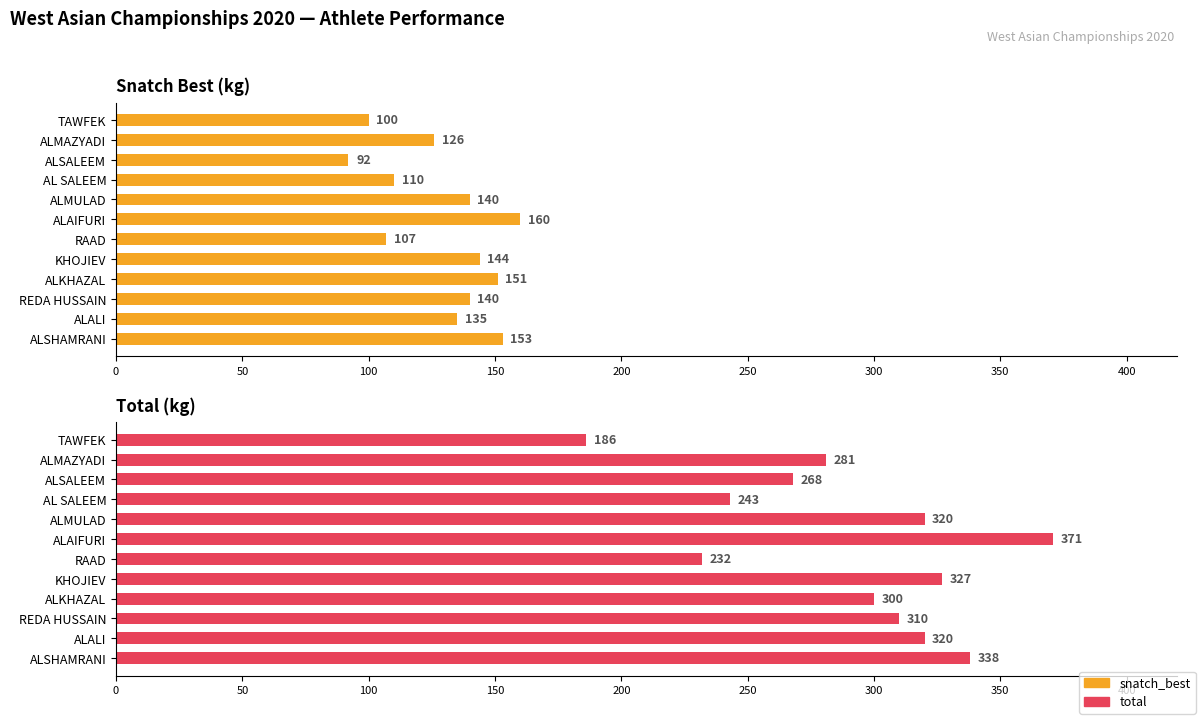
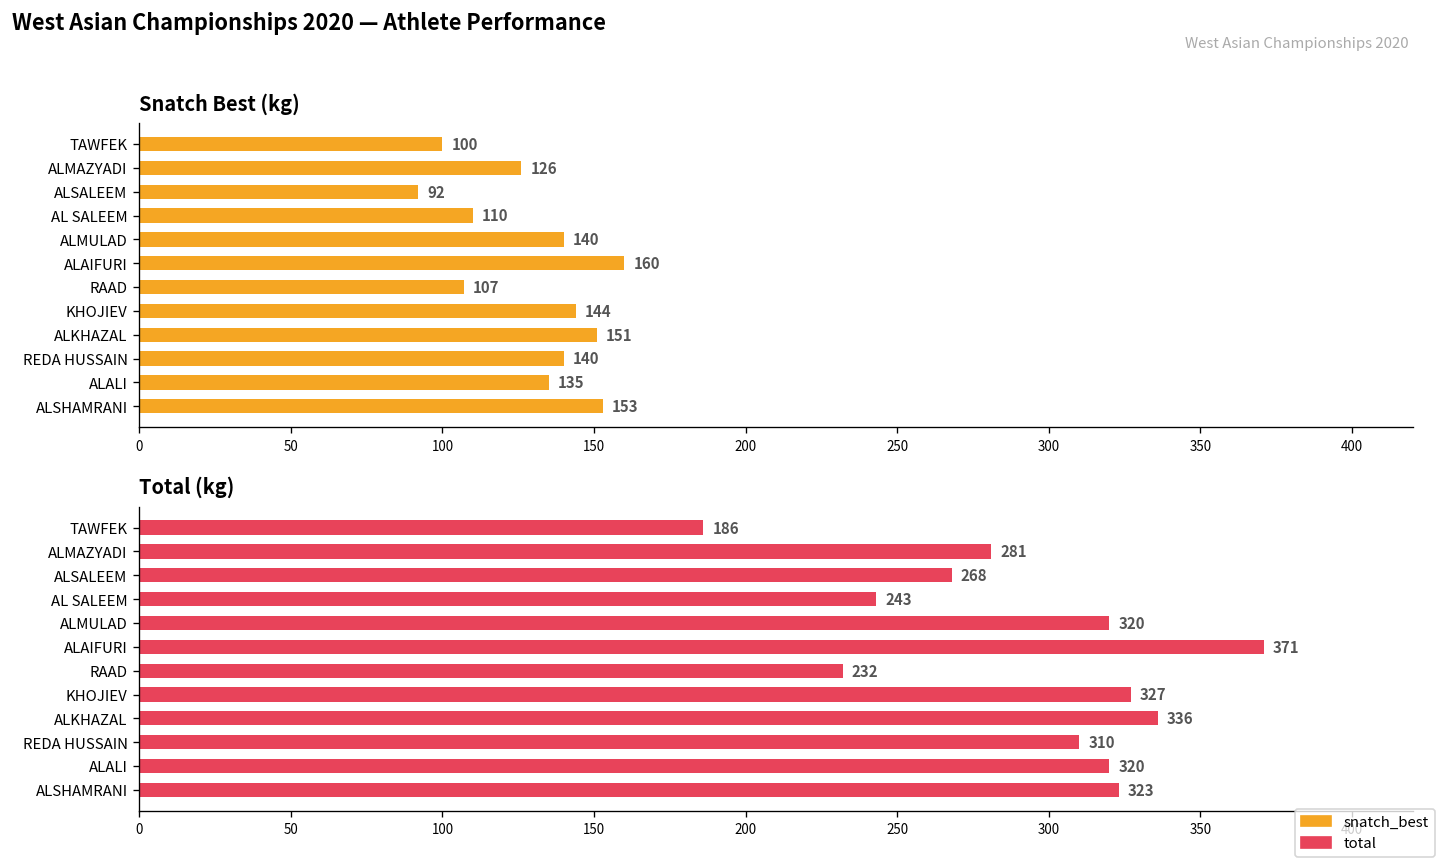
Total (kg), ALKHAZAL: 300 -> 336
Total (kg), ALSHAMRANI: 338 -> 323
